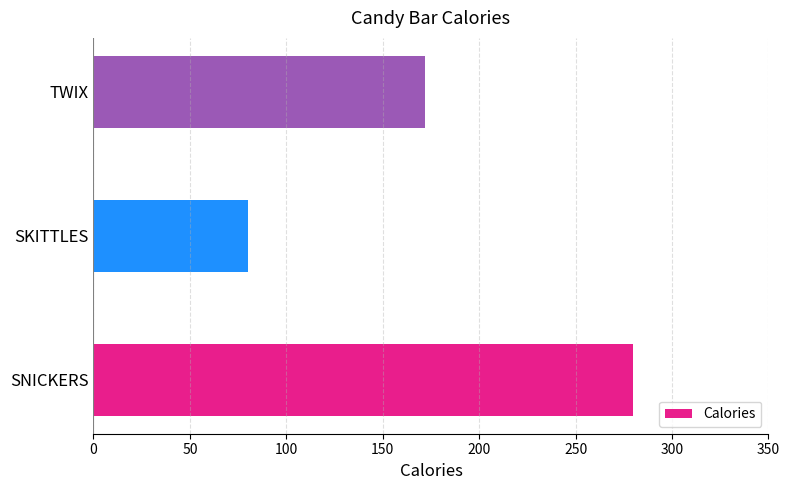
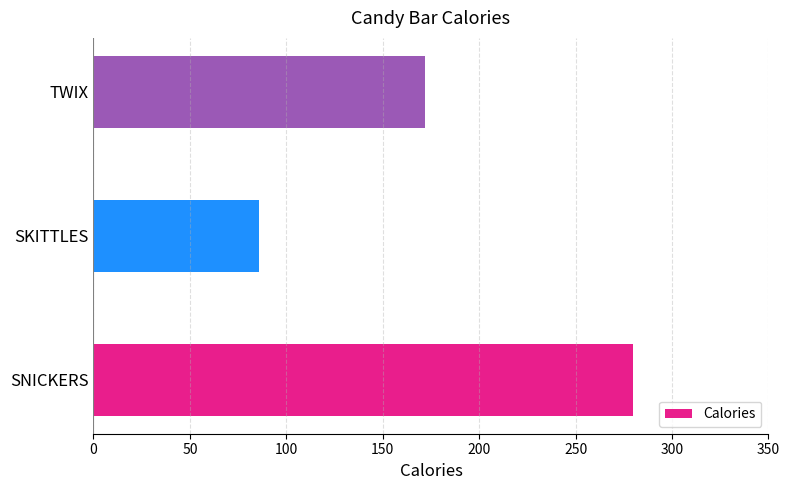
SKITTLES: 80 -> 86
